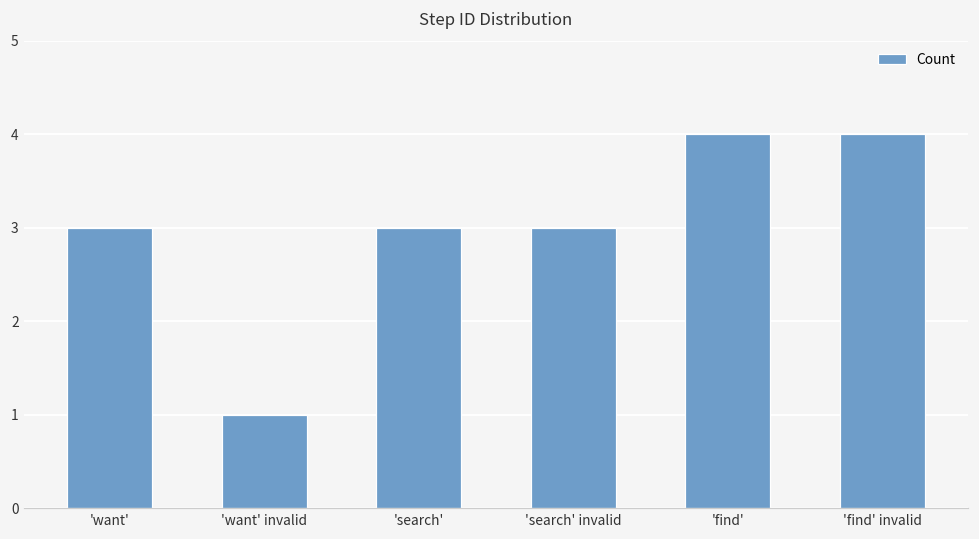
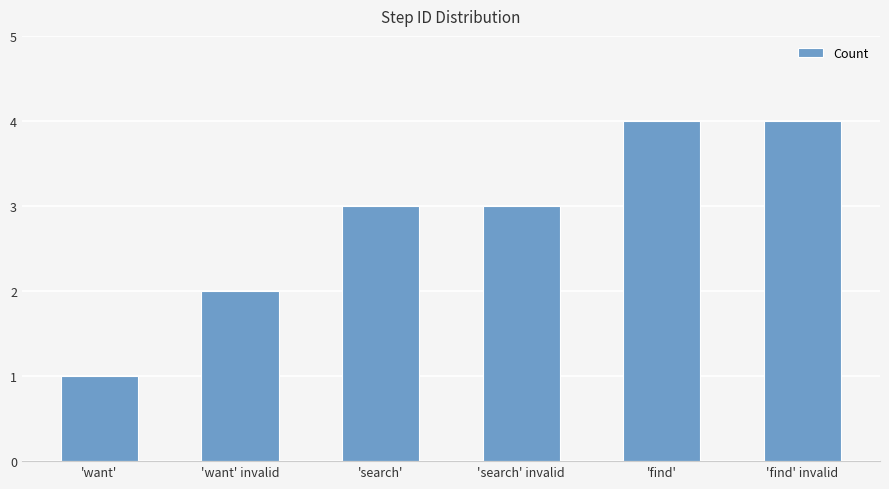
'want': 3 -> 1
'want' invalid: 1 -> 2
